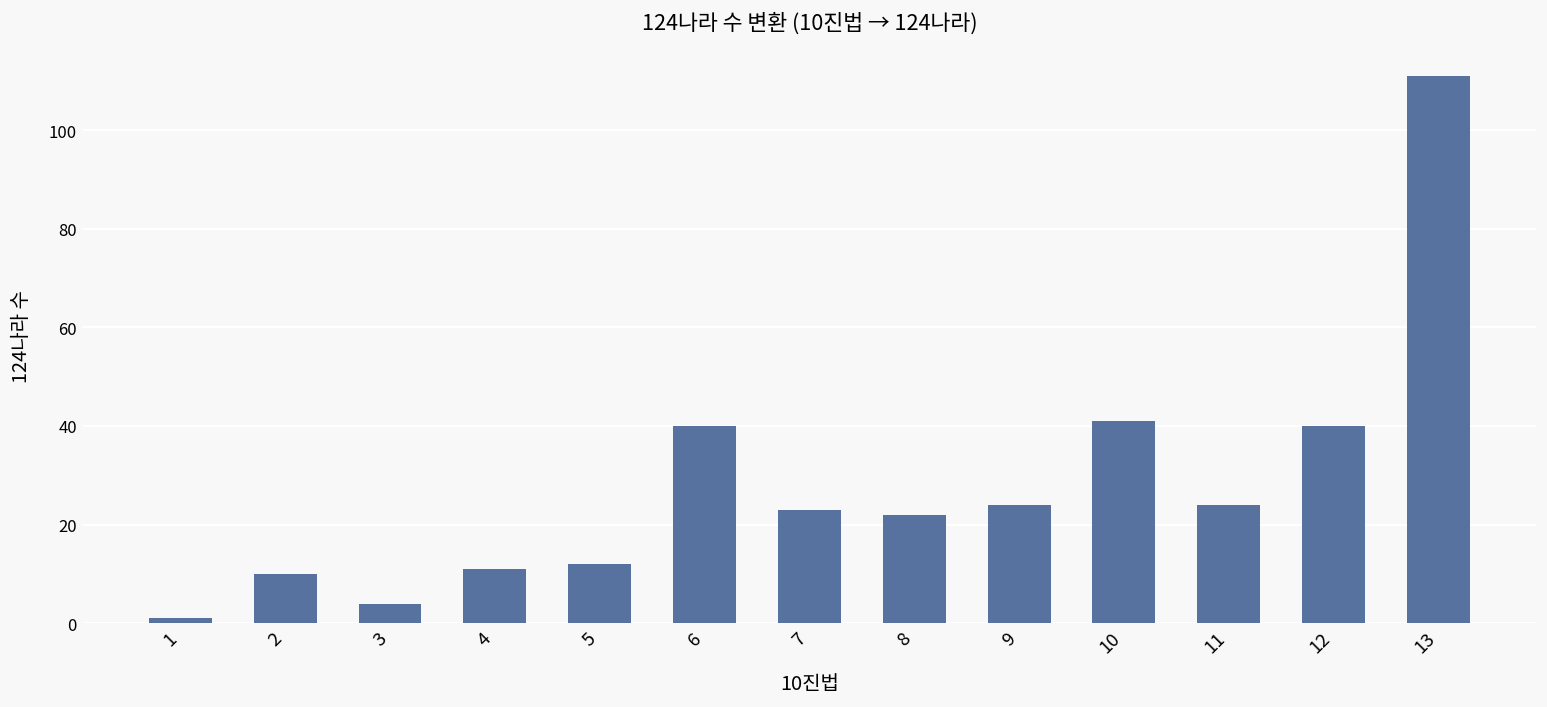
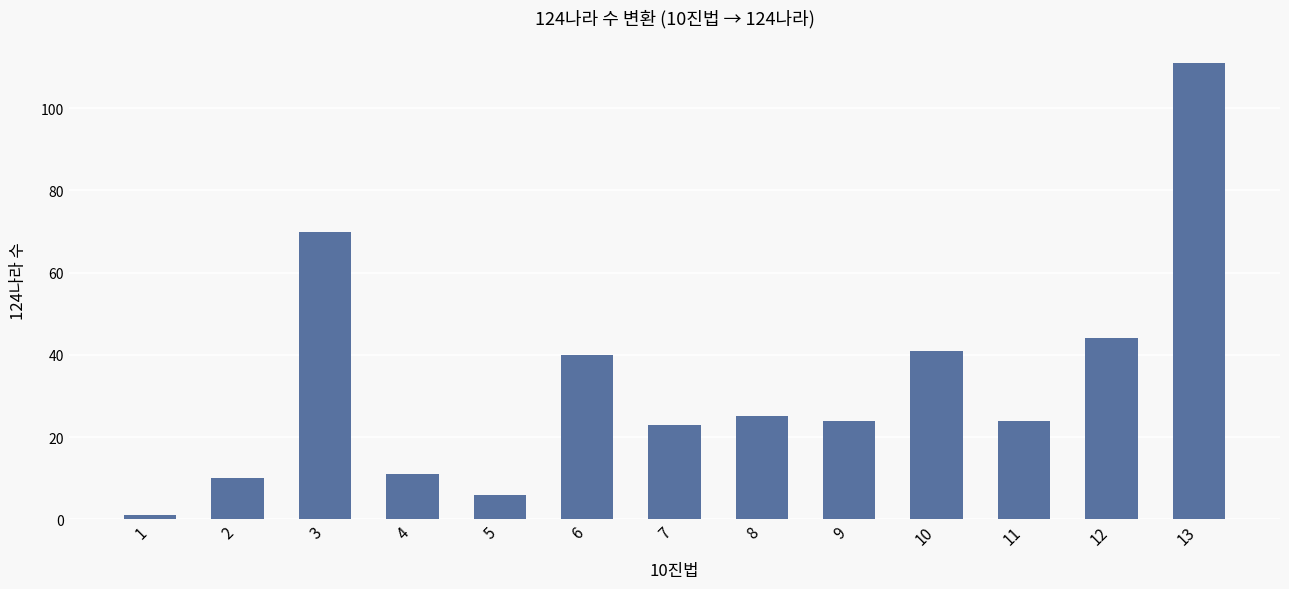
3: 4 -> 70
5: 12 -> 6
8: 22 -> 25
12: 40 -> 44
